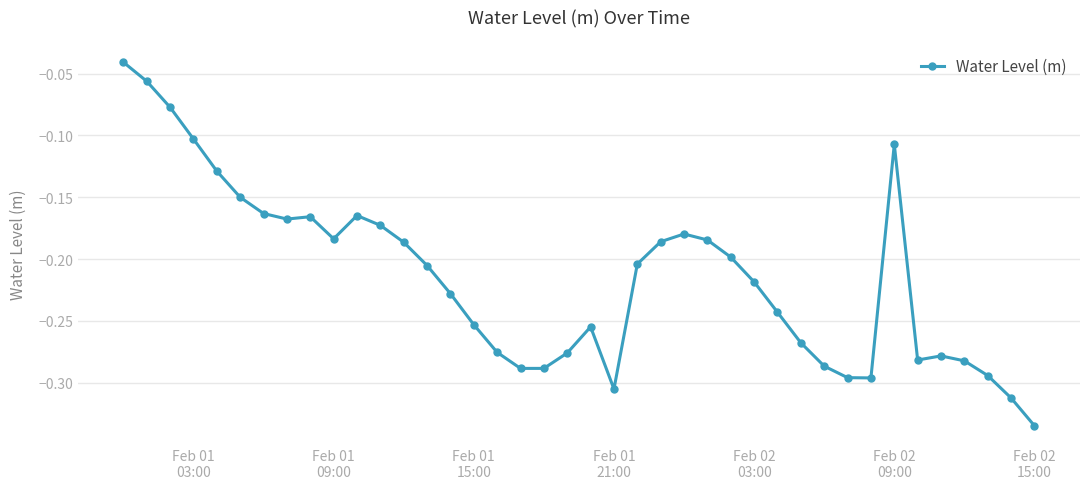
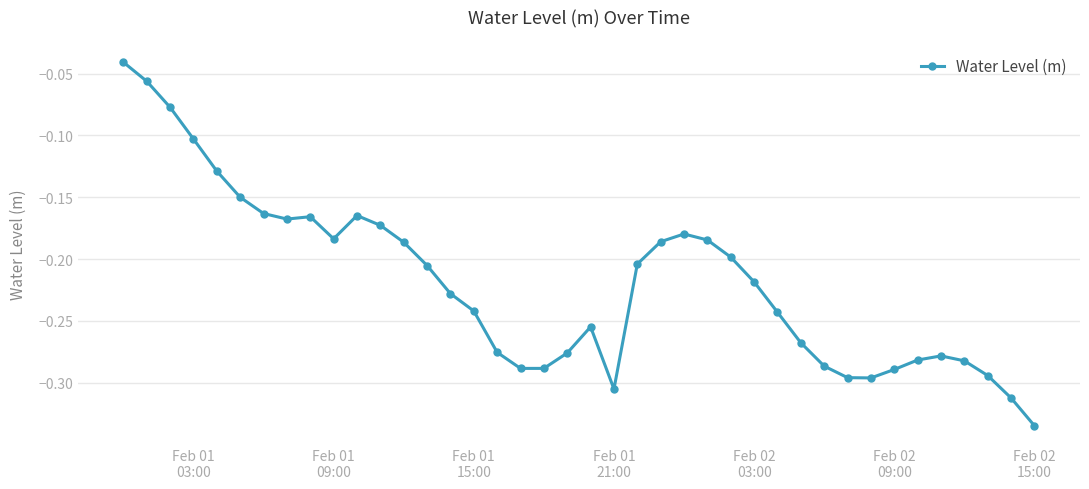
Feb 01 15:00: -0.253 -> -0.242
Feb 02 09:00: -0.107 -> -0.289
